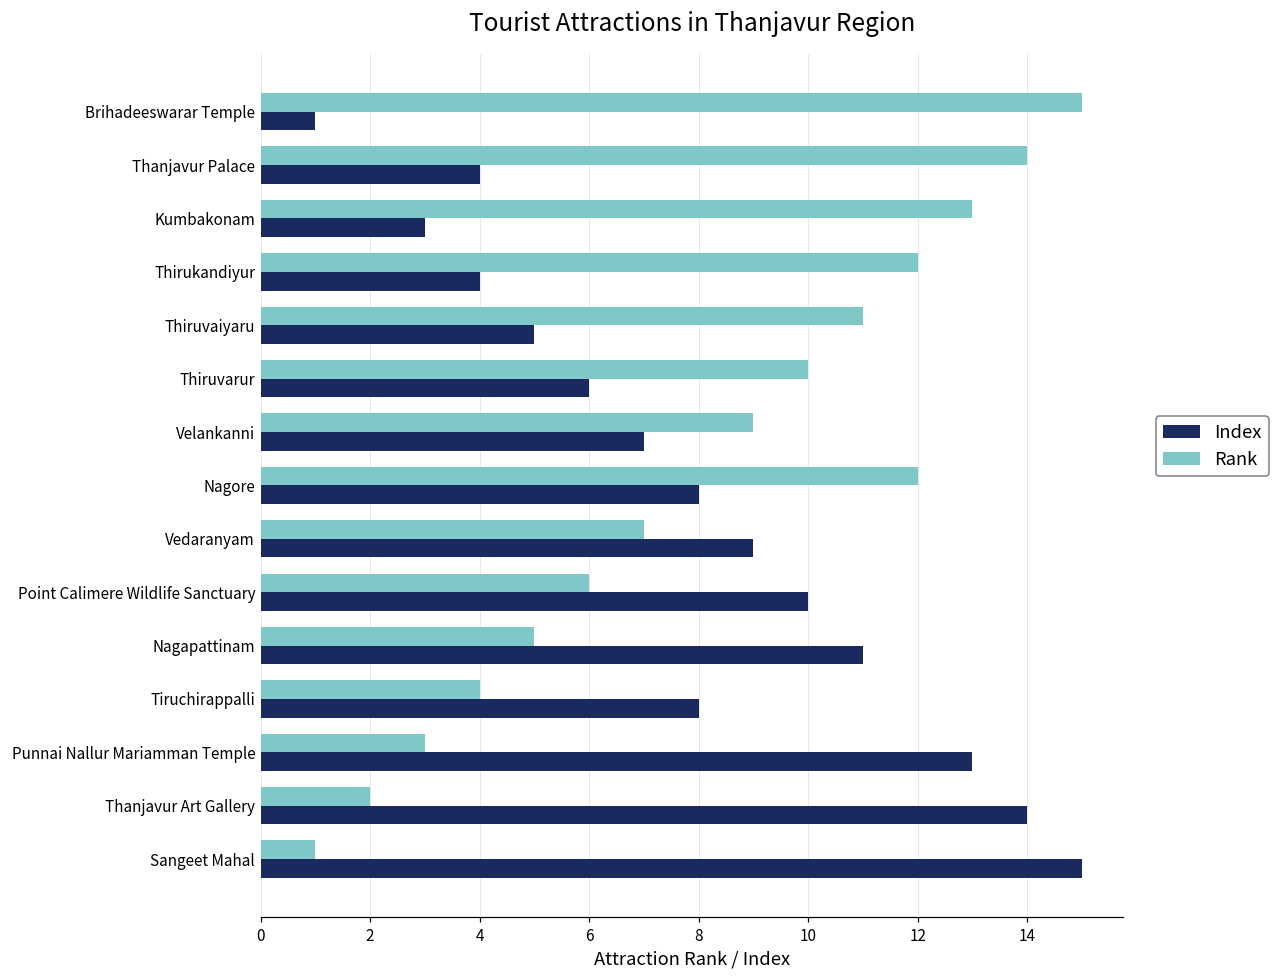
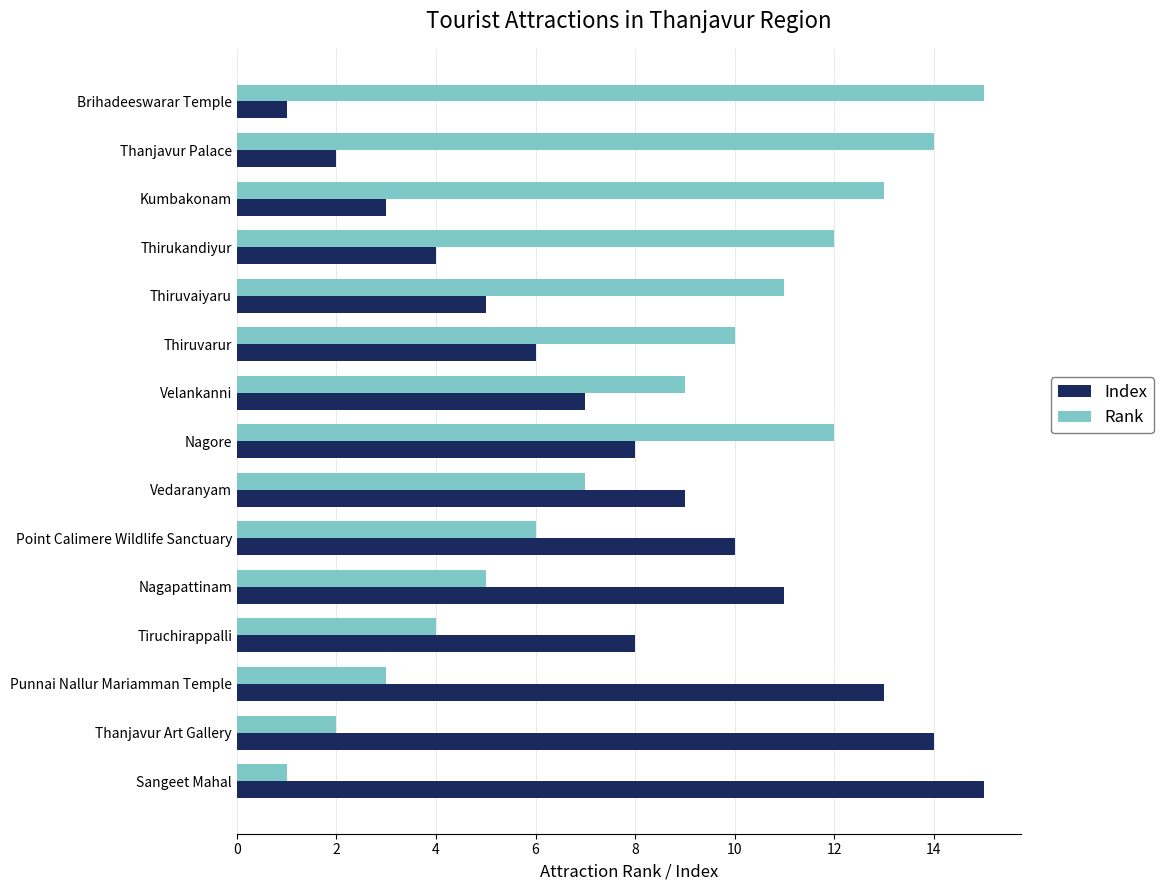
Index, Thanjavur Palace: 4 -> 2
